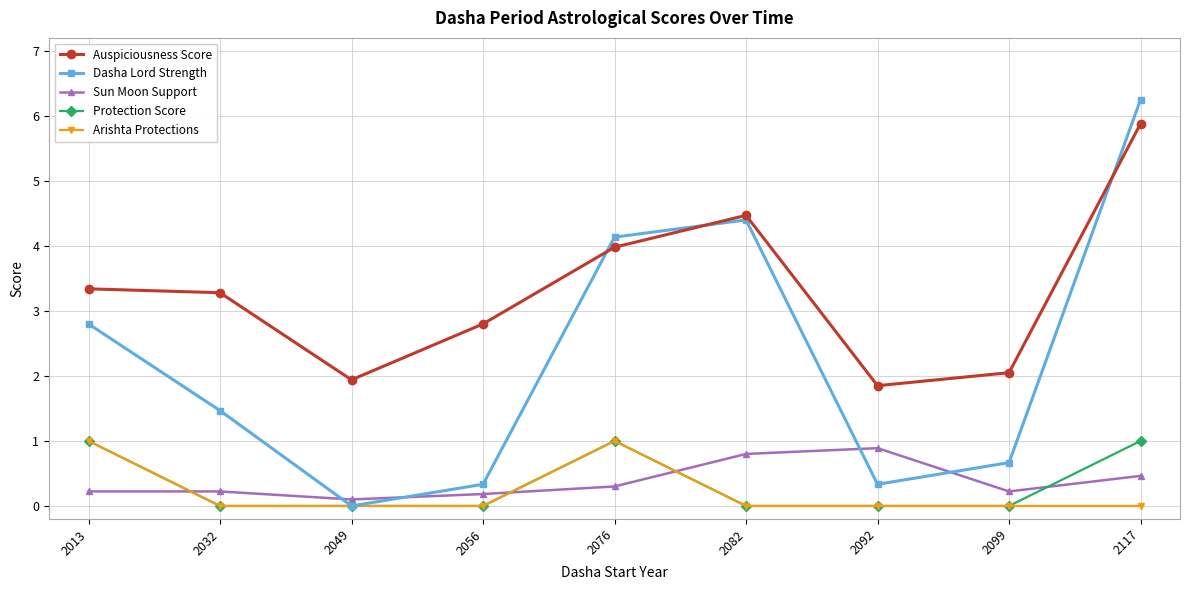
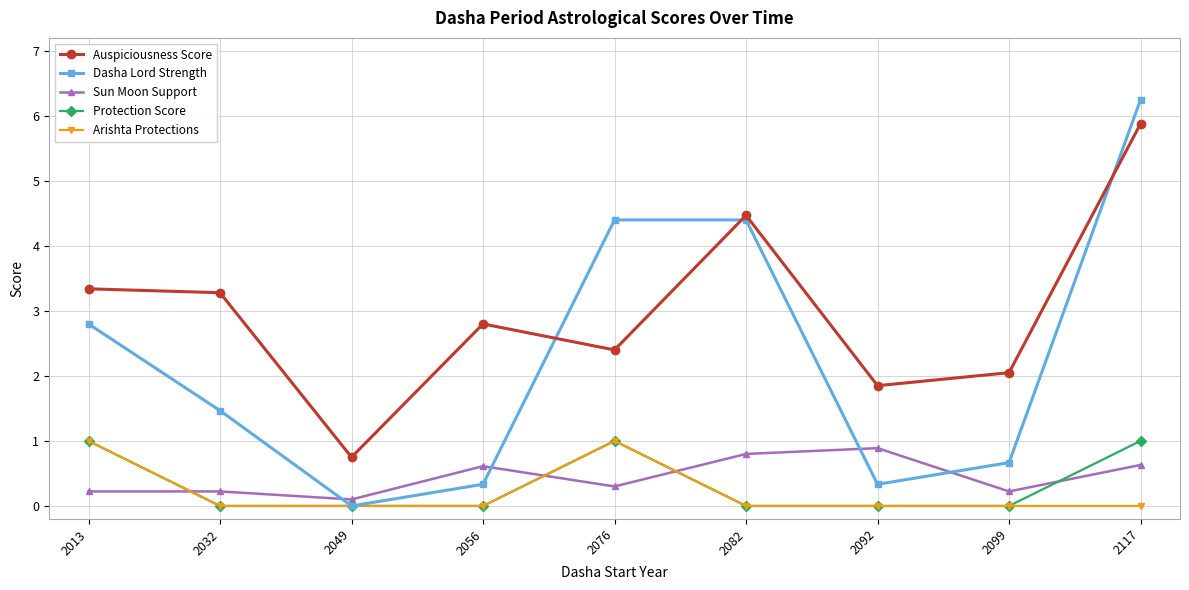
Auspiciousness Score, 2049: 1.9 -> 0.8
Sun Moon Support, 2056: 0.2 -> 0.6
Auspiciousness Score, 2076: 4.0 -> 2.4
Dasha Lord Strength, 2076: 4.1 -> 4.4
Sun Moon Support, 2117: 0.5 -> 0.6
